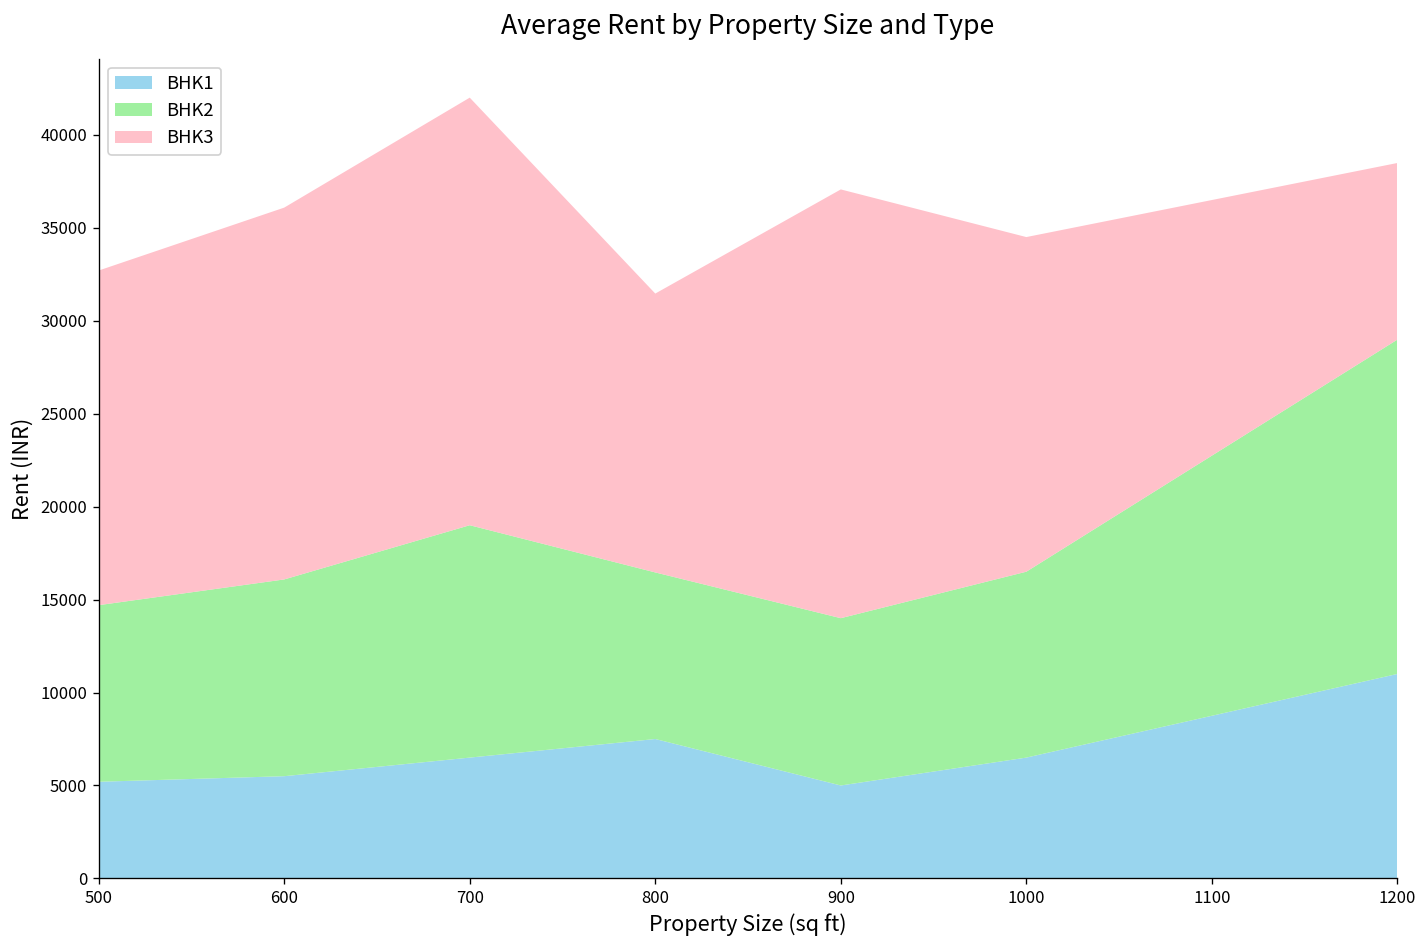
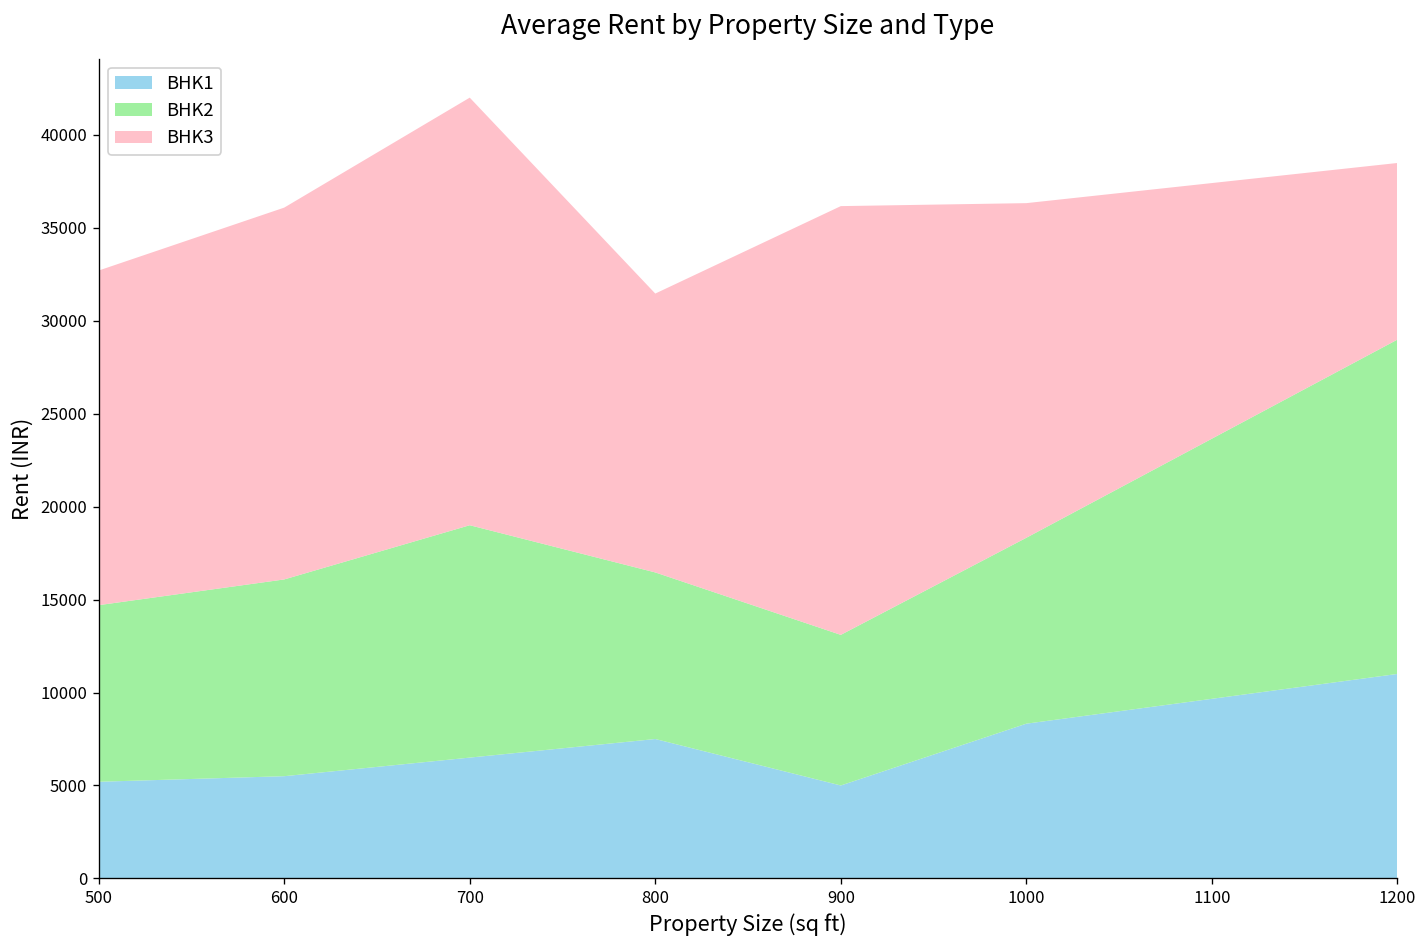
BHK2, 900: 9000 -> 8100
BHK1, 1000: 6500 -> 8300
